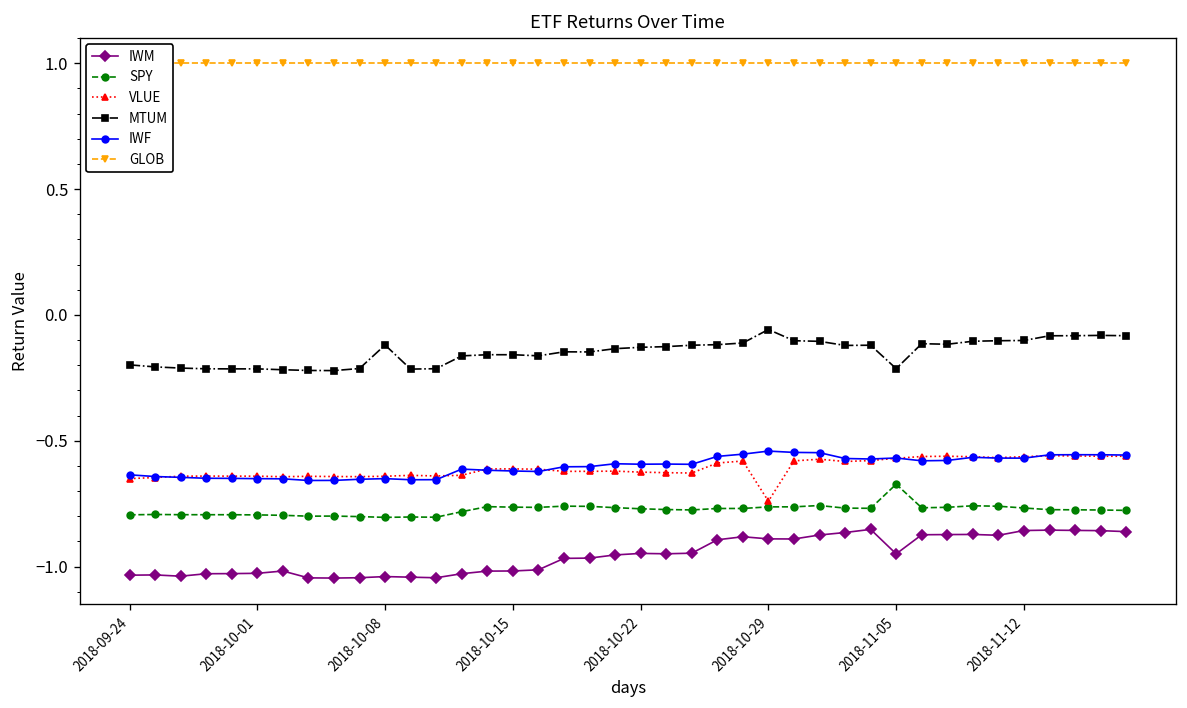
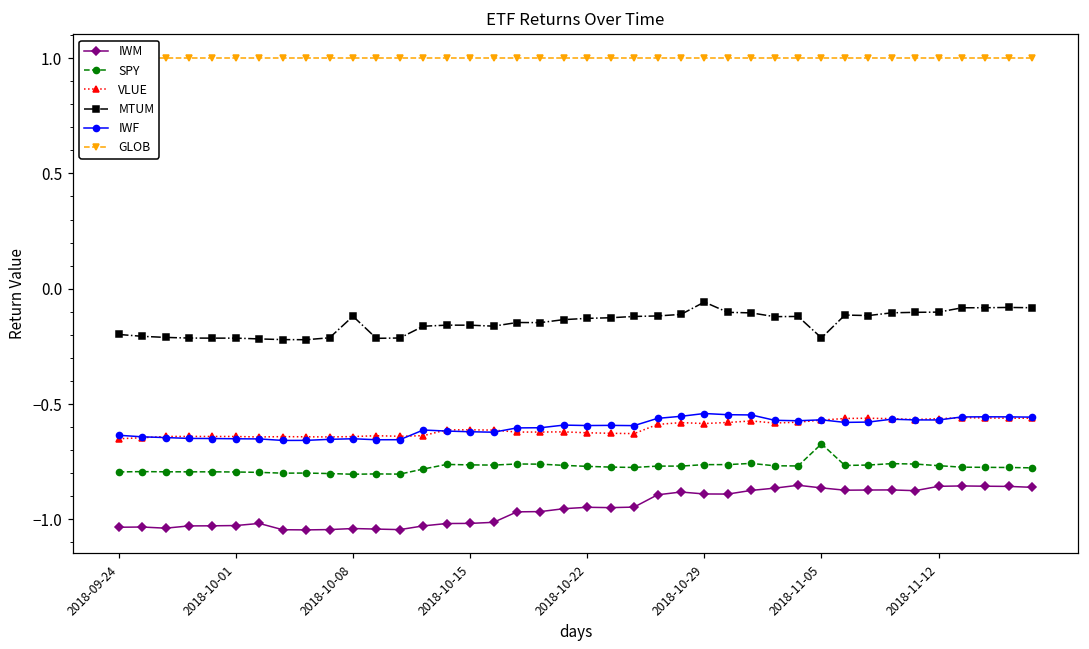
VLUE, 2018-10-29: -0.74 -> -0.58
IWM, 2018-11-05: -0.95 -> -0.86
